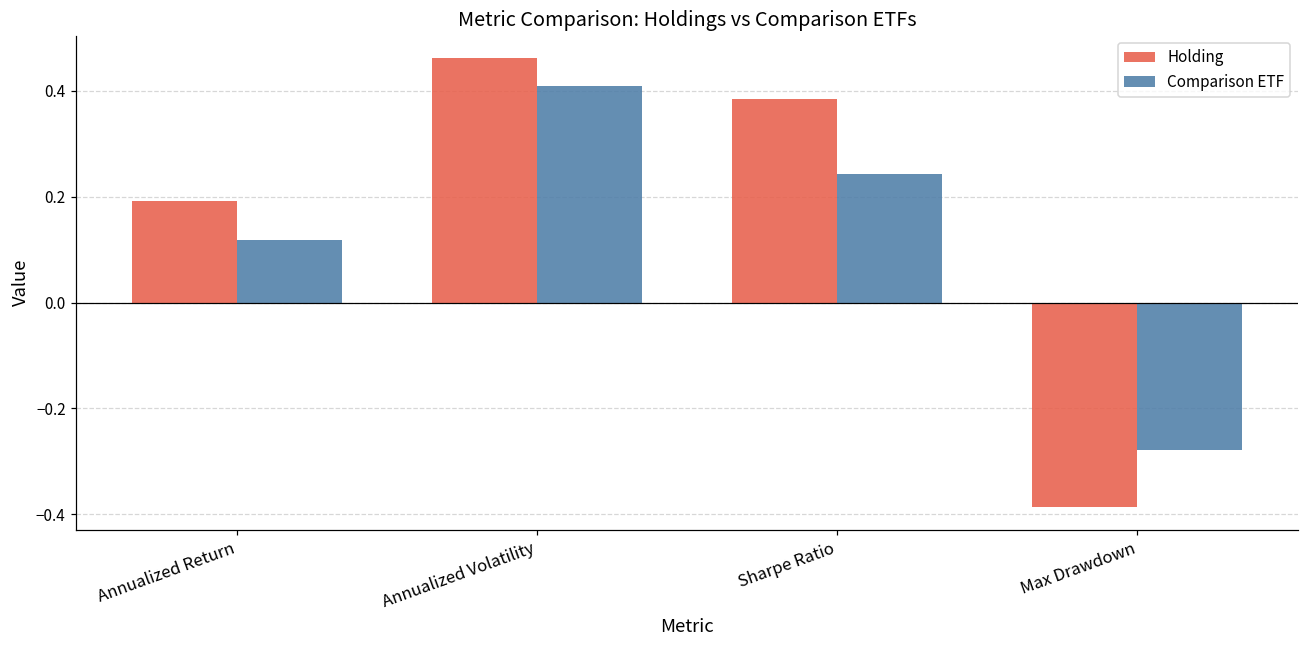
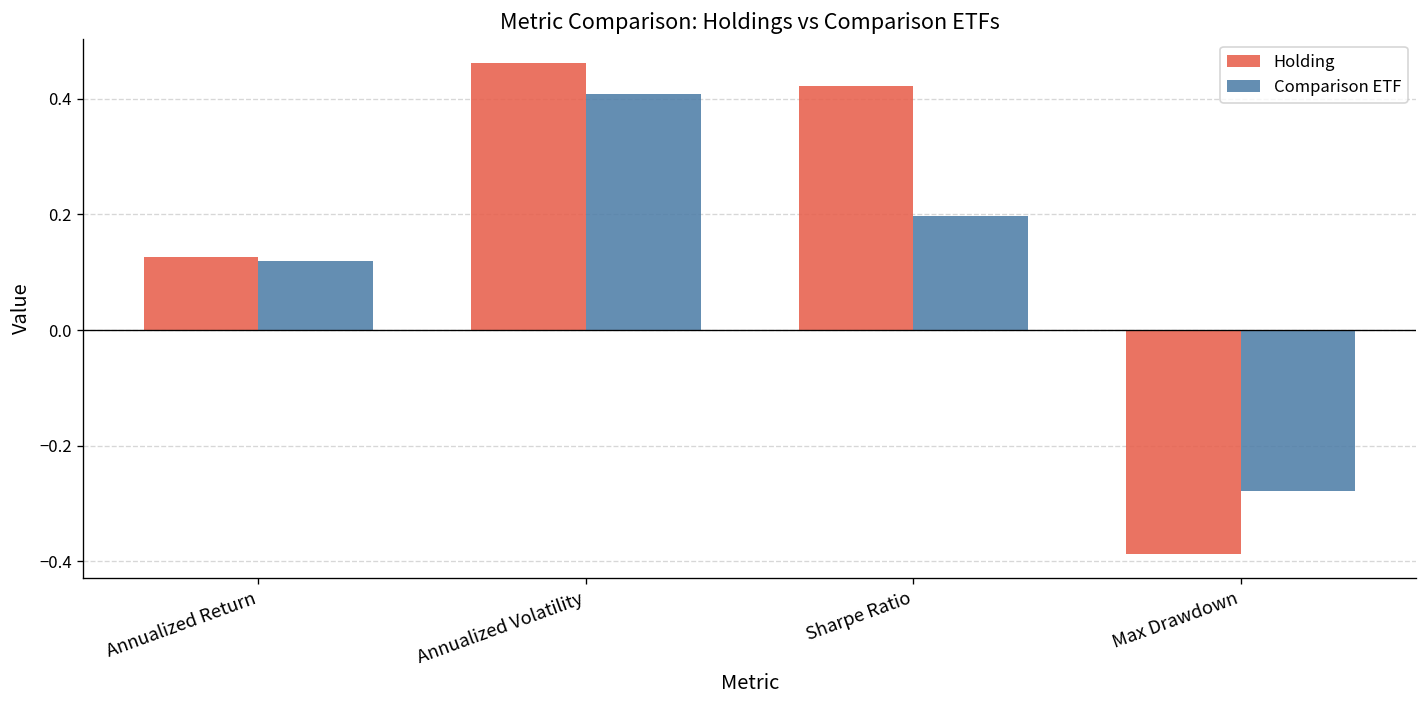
Holding, Annualized Return: 0.19 -> 0.13
Holding, Sharpe Ratio: 0.38 -> 0.42
Comparison ETF, Sharpe Ratio: 0.24 -> 0.20
